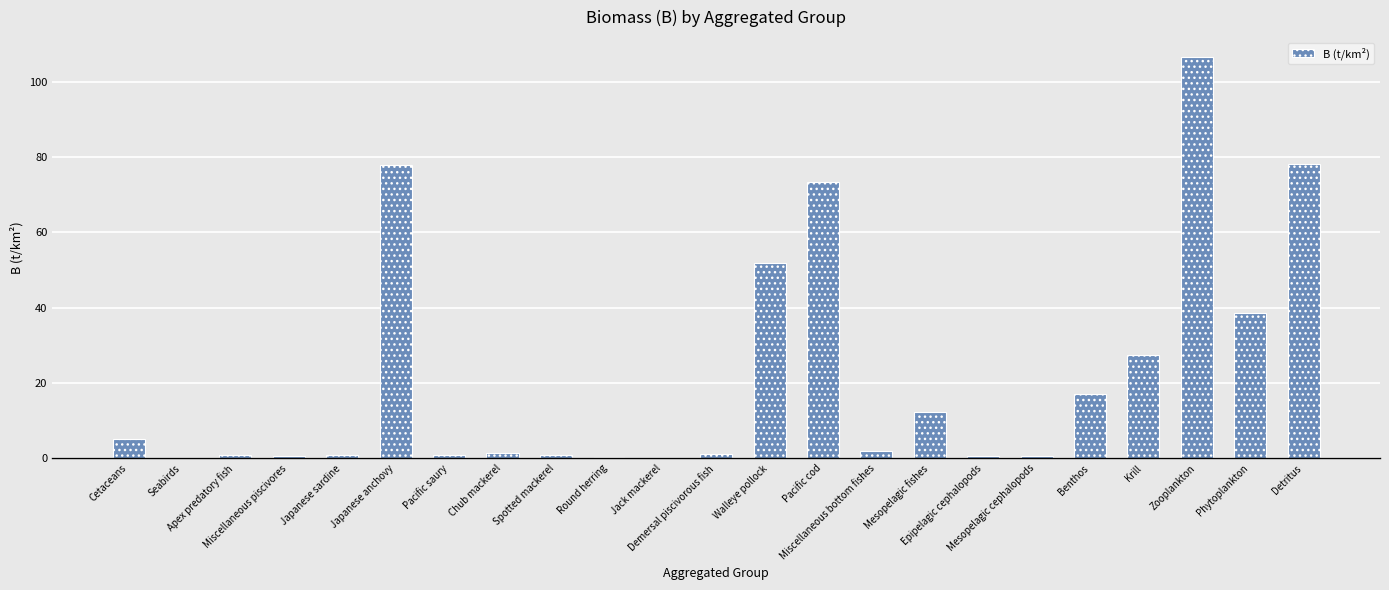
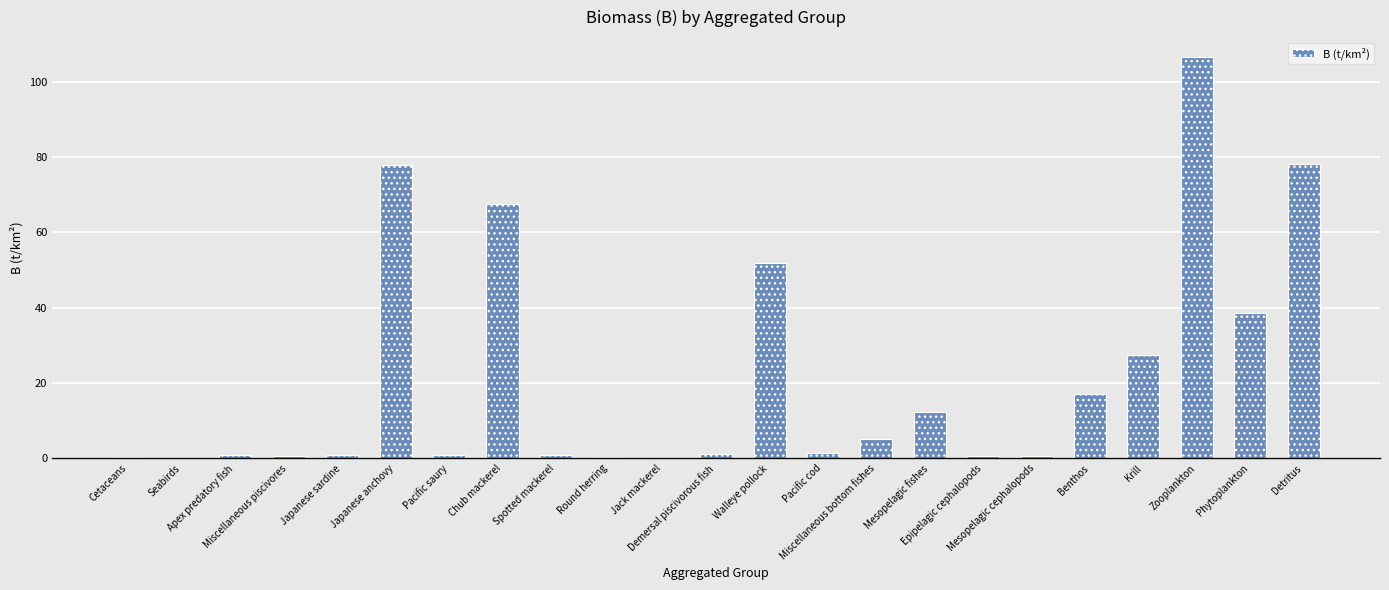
Cetaceans: 5 -> 0
Chub mackerel: 1 -> 67
Pacific cod: 73 -> 2
Miscellaneous bottom fishes: 2 -> 5
